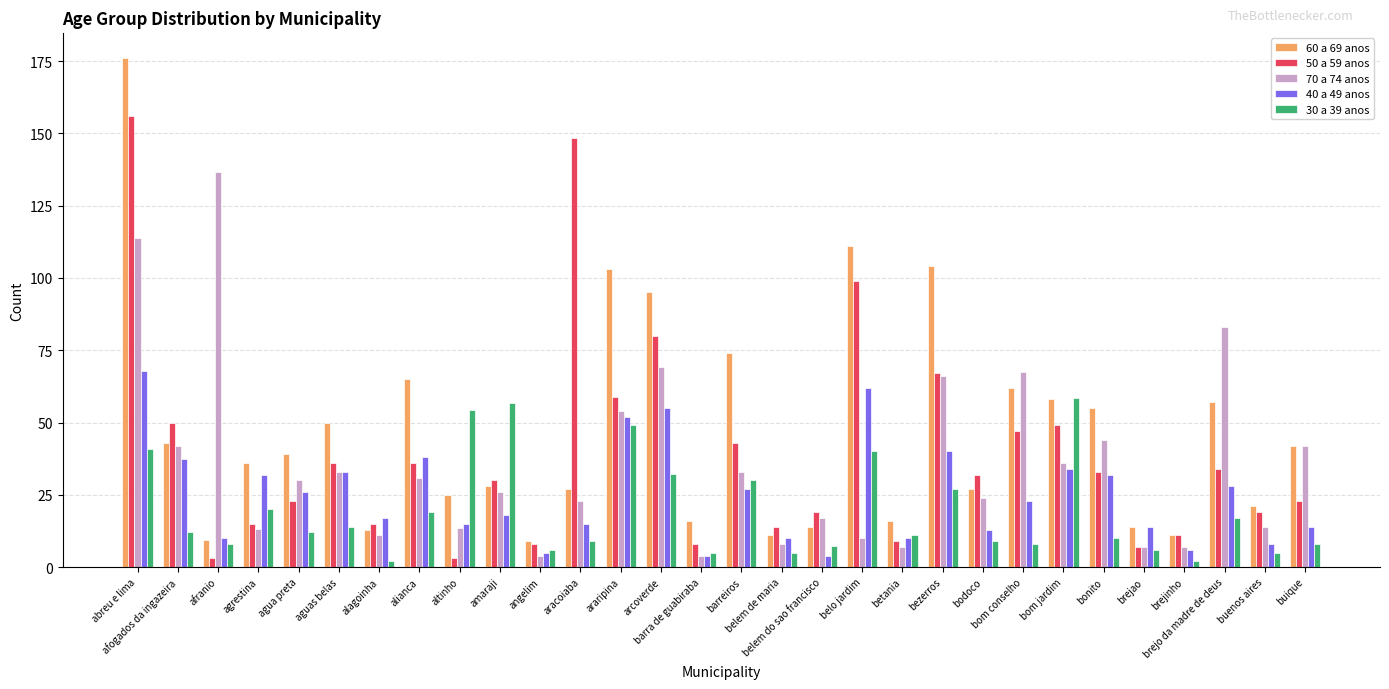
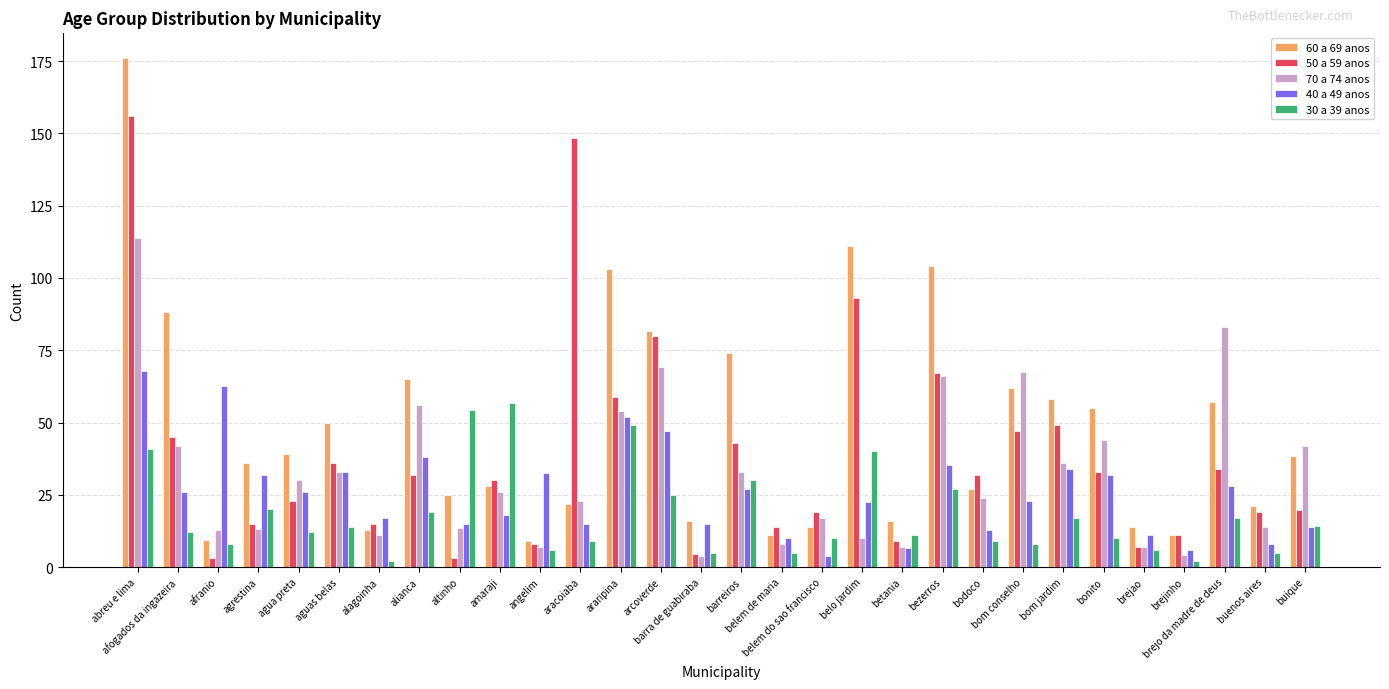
60 a 69 anos, afogados da ingazeira: 43 -> 88
50 a 59 anos, afogados da ingazeira: 50 -> 45
40 a 49 anos, afogados da ingazeira: 37 -> 26
70 a 74 anos, afranio: 137 -> 13
40 a 49 anos, afranio: 10 -> 63
50 a 59 anos, alianca: 36 -> 32
70 a 74 anos, alianca: 31 -> 56
70 a 74 anos, angelim: 4 -> 7
40 a 49 anos, angelim: 5 -> 33
60 a 69 anos, aracoiaba: 27 -> 22
60 a 69 anos, arcoverde: 95 -> 82
40 a 49 anos, arcoverde: 55 -> 47
30 a 39 anos, arcoverde: 32 -> 25
50 a 59 anos, barra de guabiraba: 8 -> 5
40 a 49 anos, barra de guabiraba: 4 -> 15
30 a 39 anos, belem do sao francisco: 7 -> 10
50 a 59 anos, belo jardim: 99 -> 93
40 a 49 anos, belo jardim: 62 -> 23
40 a 49 anos, betania: 10 -> 7
40 a 49 anos, bezerros: 40 -> 35
30 a 39 anos, bom jardim: 59 -> 17
40 a 49 anos, brejao: 14 -> 11
70 a 74 anos, brejinho: 7 -> 4
60 a 69 anos, buique: 42 -> 38
50 a 59 anos, buique: 23 -> 20
30 a 39 anos, buique: 8 -> 14
